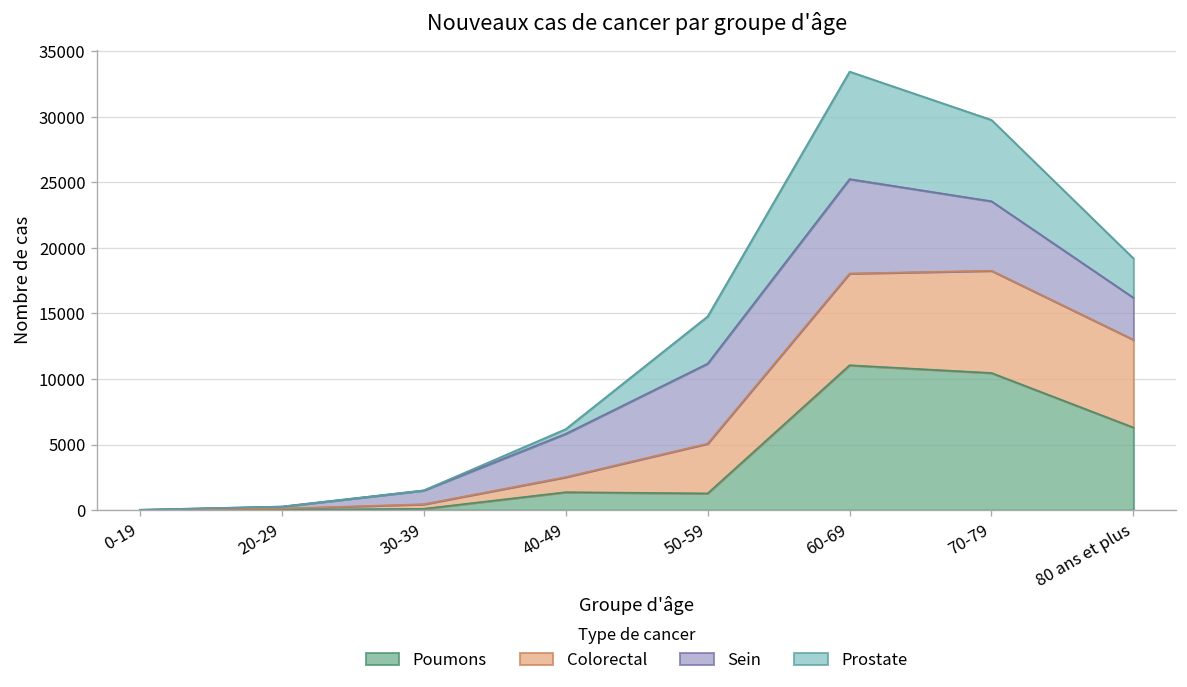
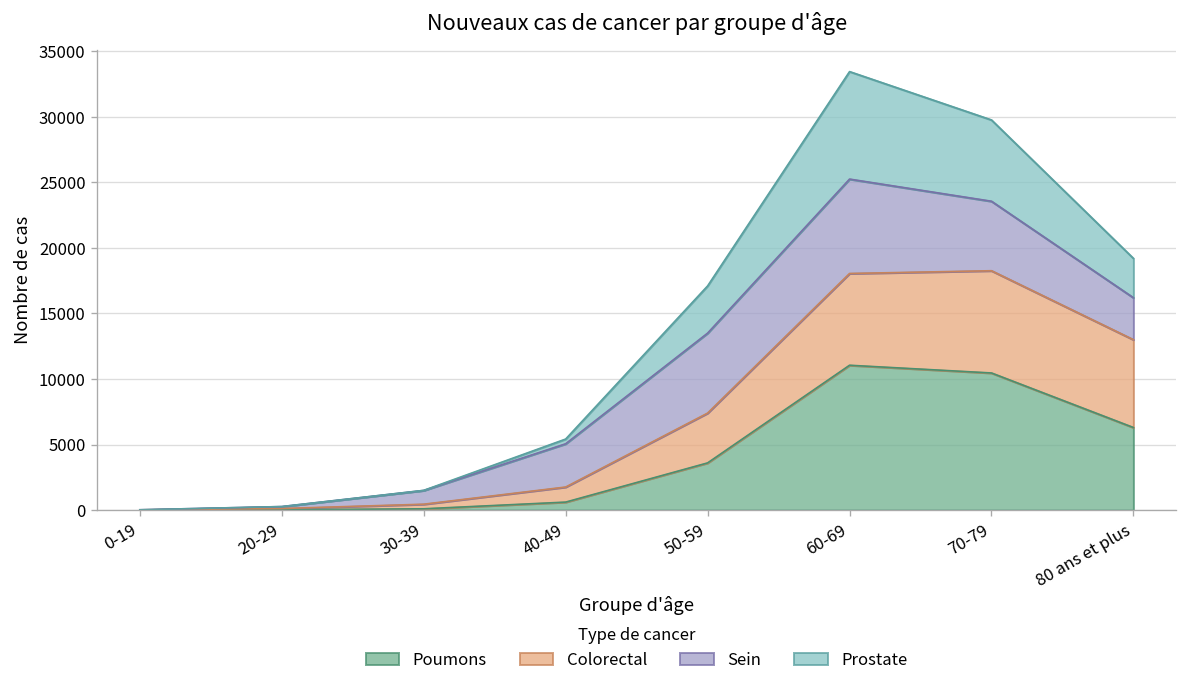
Poumons, 40-49: 1400 -> 600
Poumons, 50-59: 1300 -> 3600
